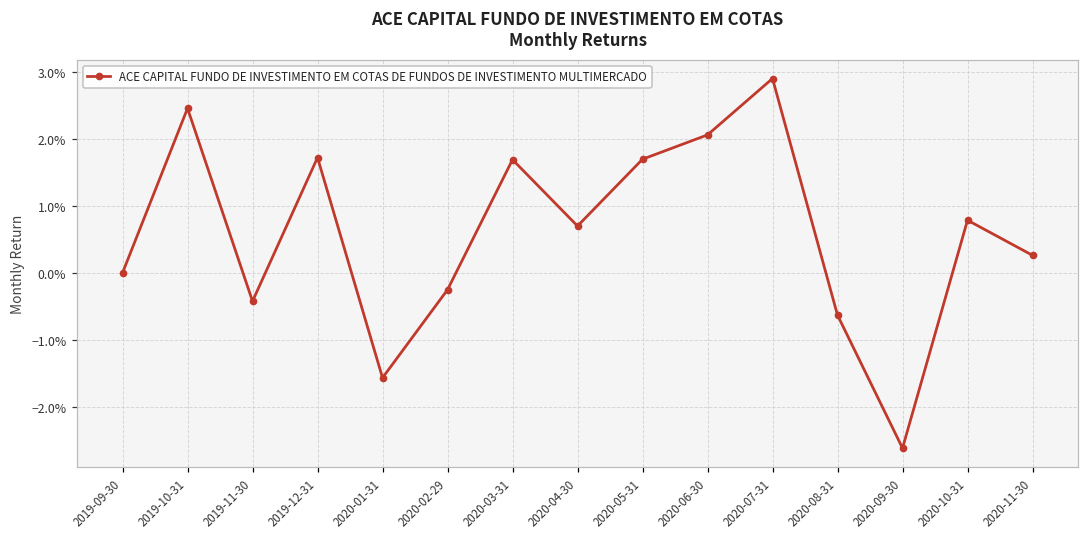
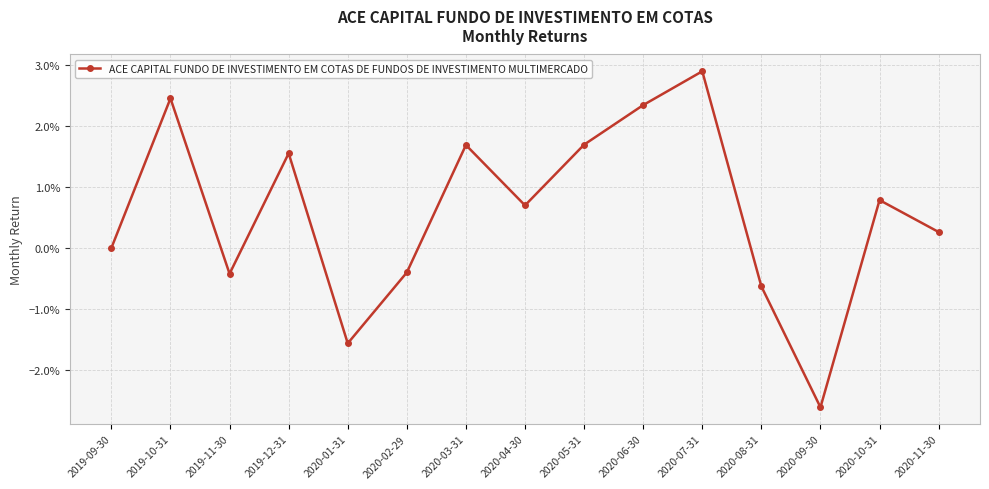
2019-12-31: 1.7% -> 1.6%
2020-02-29: -0.3% -> -0.4%
2020-06-30: 2.1% -> 2.3%
